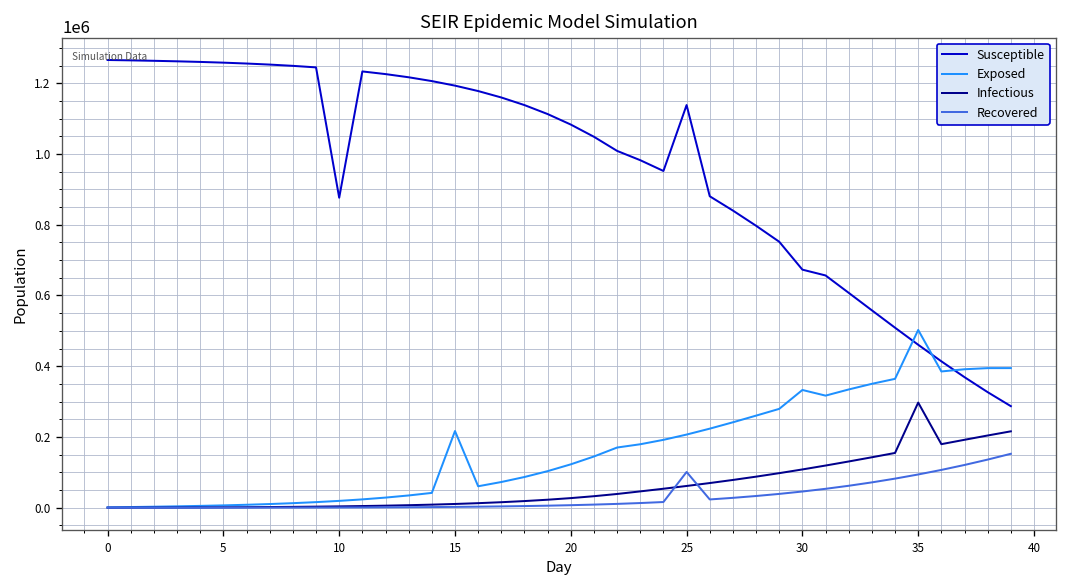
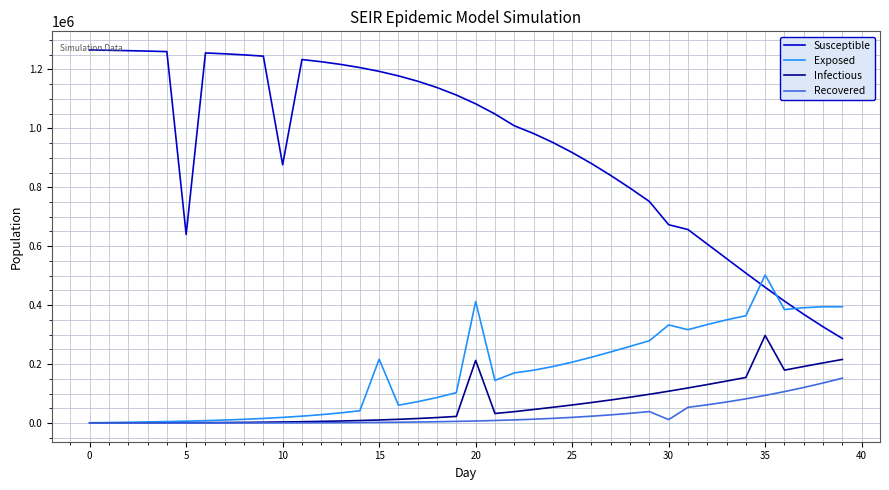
Susceptible, 5: 1260000 -> 640000
Exposed, 20: 120000 -> 410000
Infectious, 20: 30000 -> 210000
Susceptible, 25: 1140000 -> 920000
Recovered, 25: 100000 -> 20000
Recovered, 30: 50000 -> 10000
